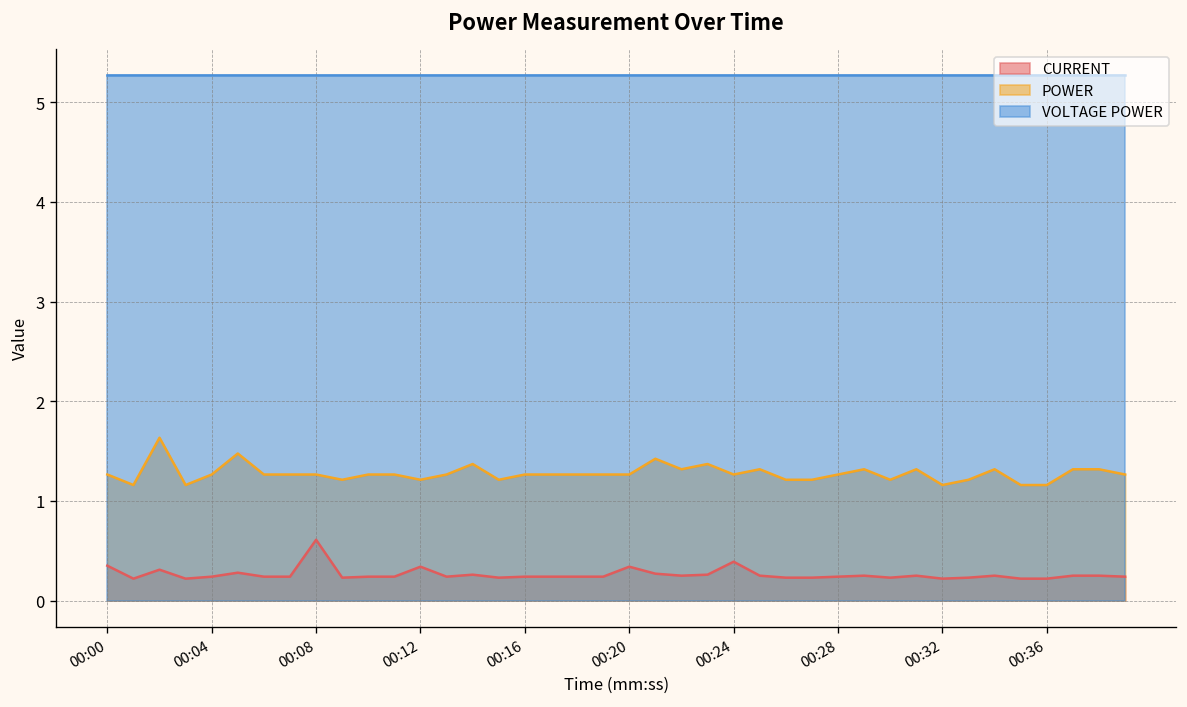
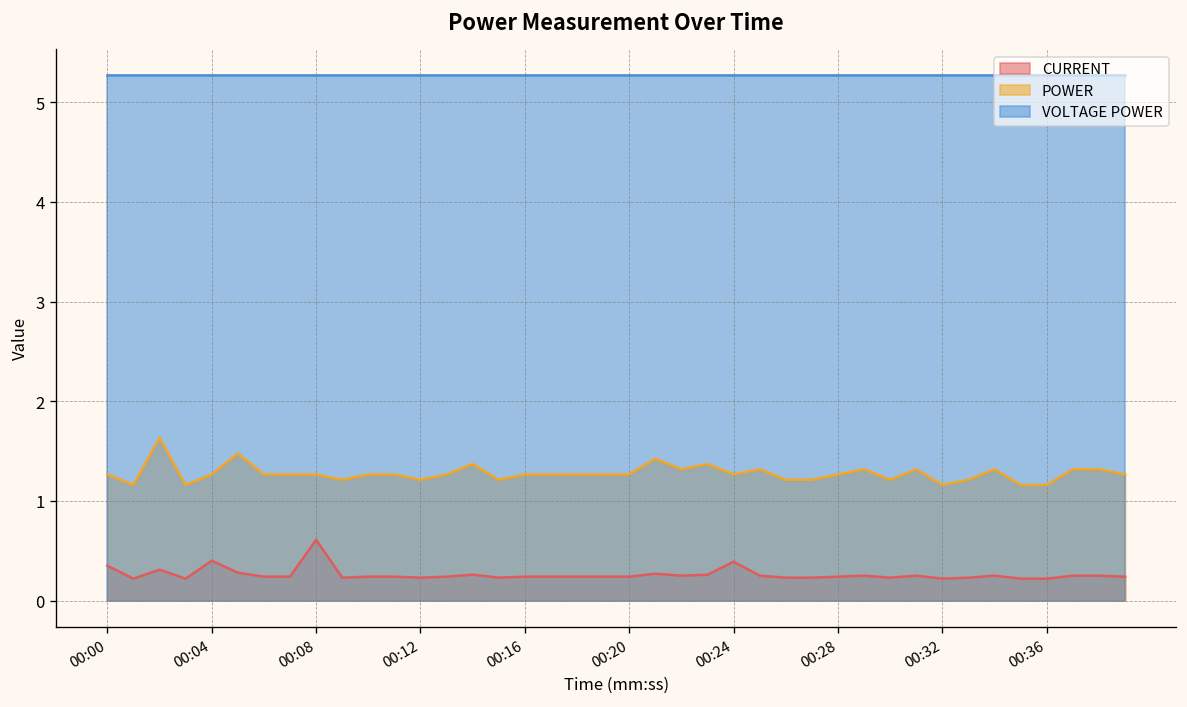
CURRENT, 00:04: 0.2 -> 0.4
CURRENT, 00:12: 0.3 -> 0.2
CURRENT, 00:20: 0.3 -> 0.2
